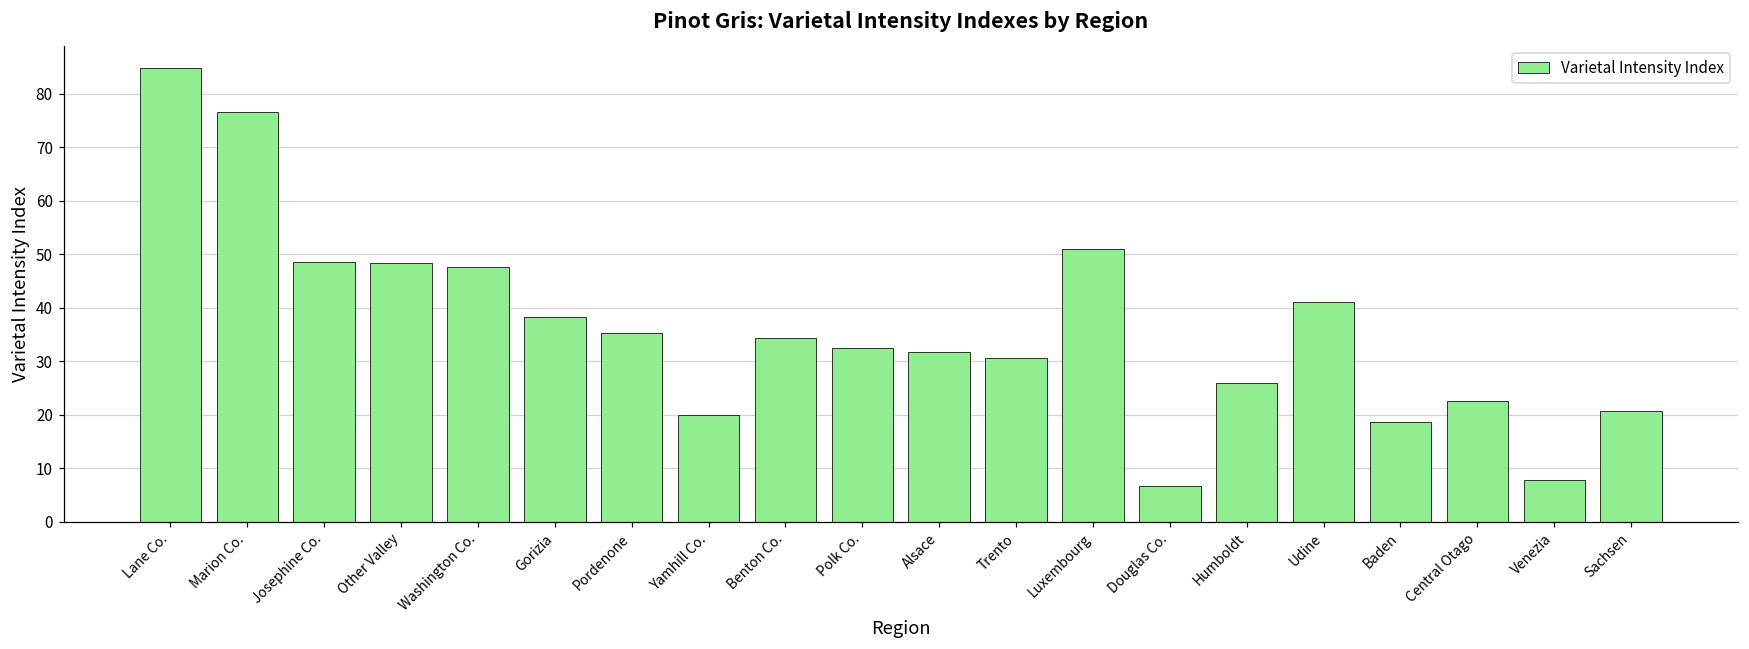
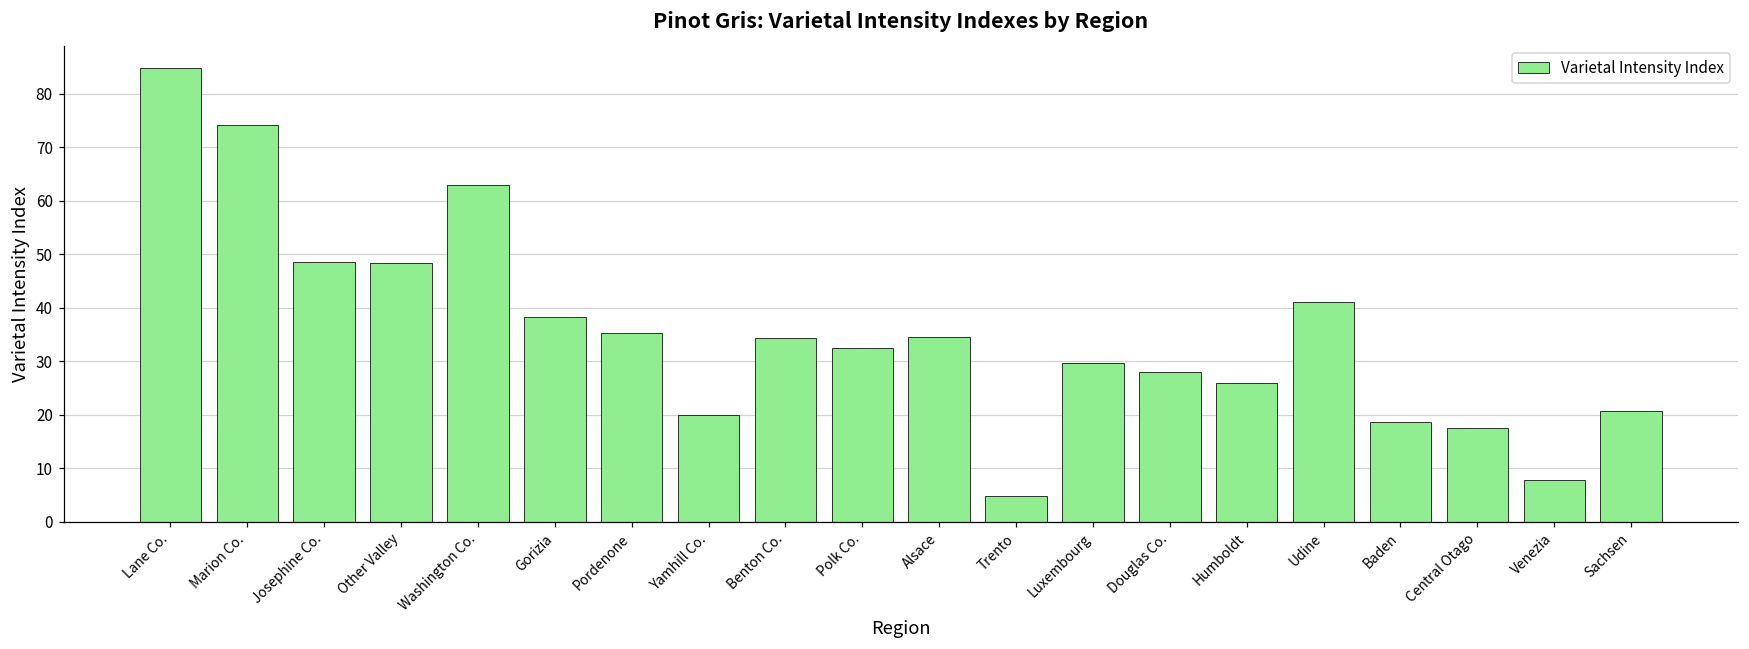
Marion Co.: 77 -> 74
Washington Co.: 48 -> 63
Alsace: 32 -> 34
Trento: 31 -> 5
Luxembourg: 51 -> 30
Douglas Co.: 7 -> 28
Central Otago: 23 -> 17
